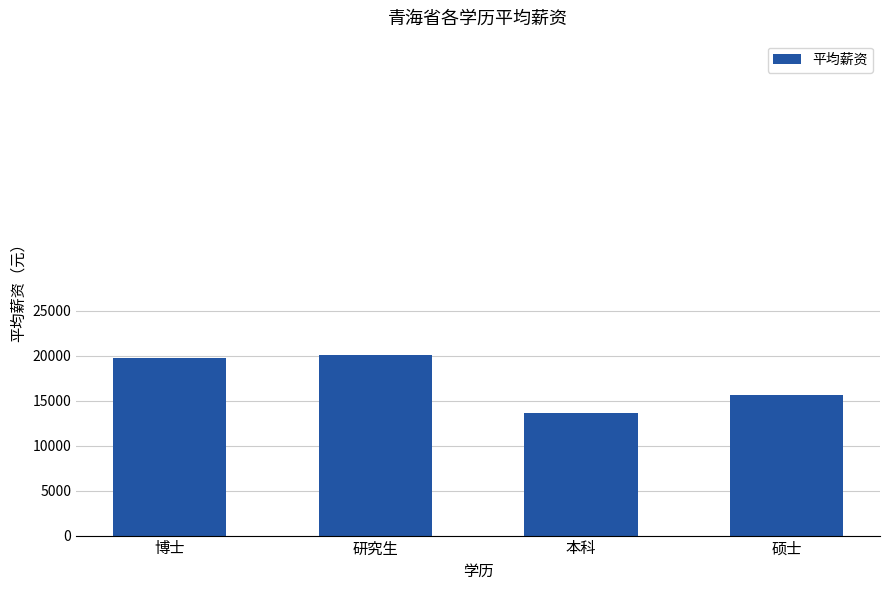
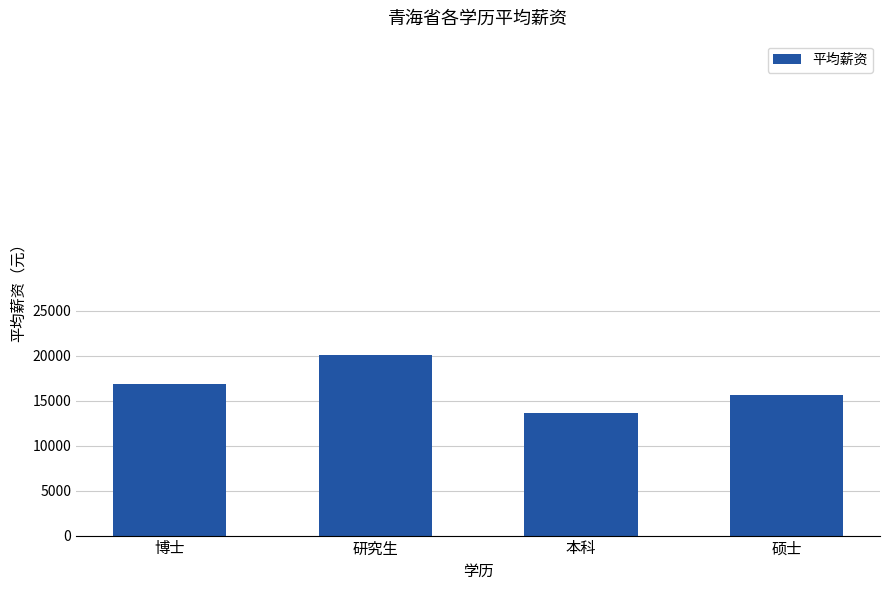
博士: 20000 -> 17000
